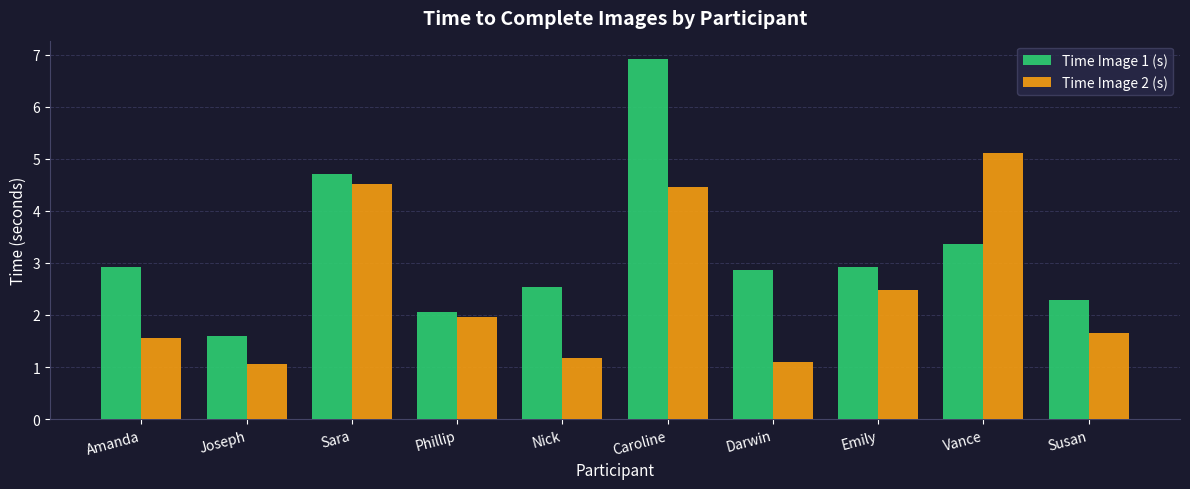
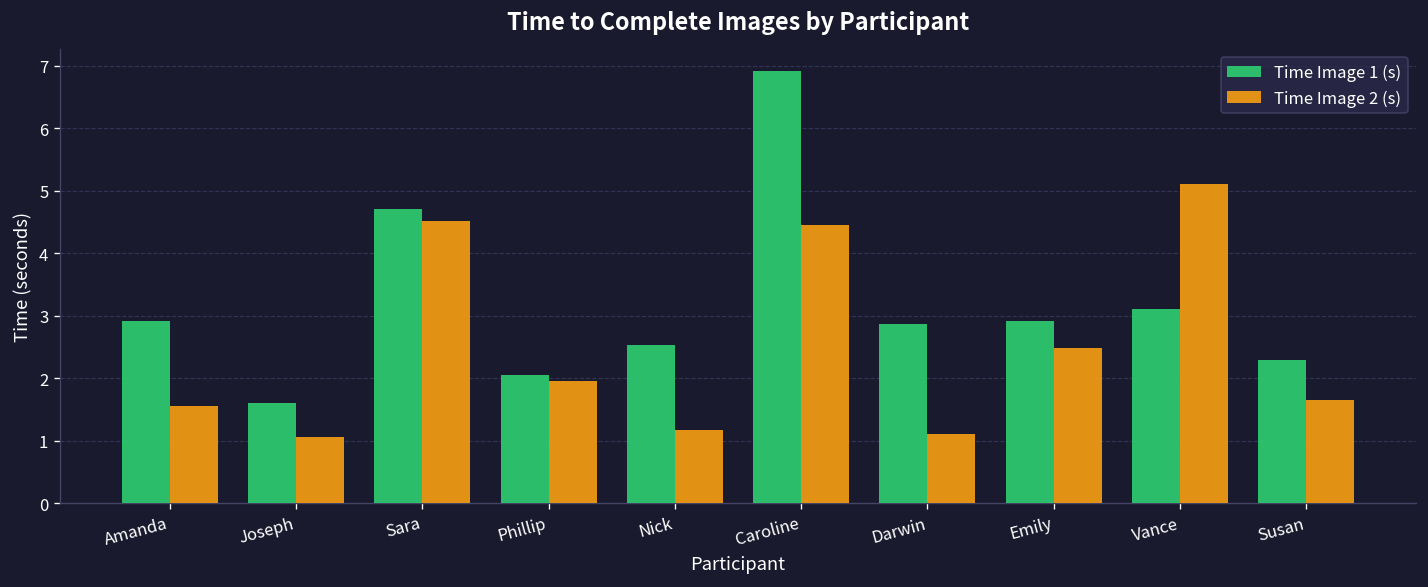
Time Image 1 (s), Vance: 3.4 -> 3.1
